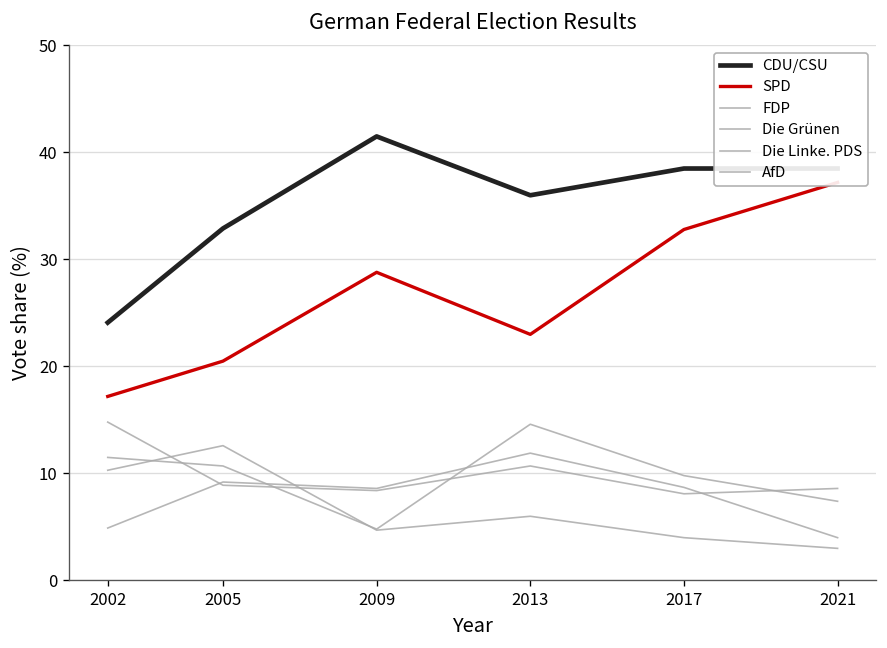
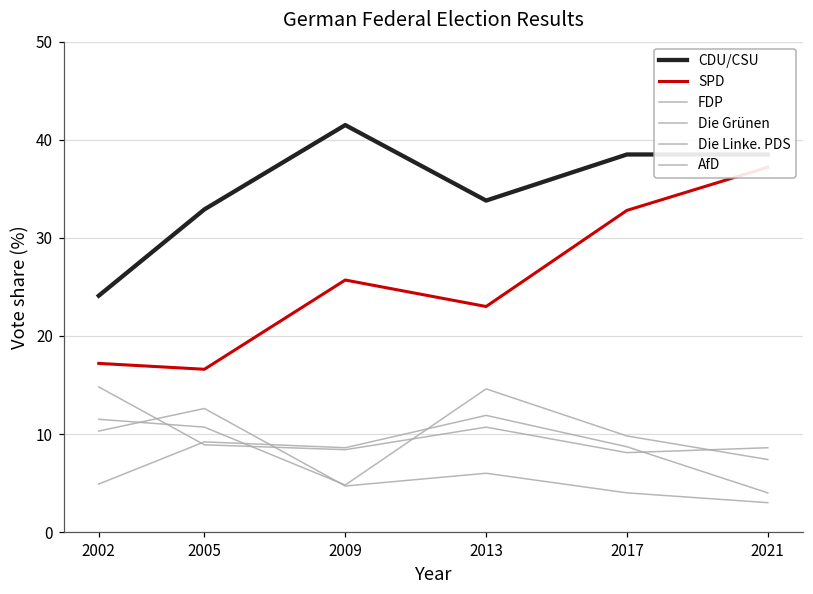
SPD, 2005: 21 -> 17
SPD, 2009: 29 -> 26
CDU/CSU, 2013: 36 -> 34
